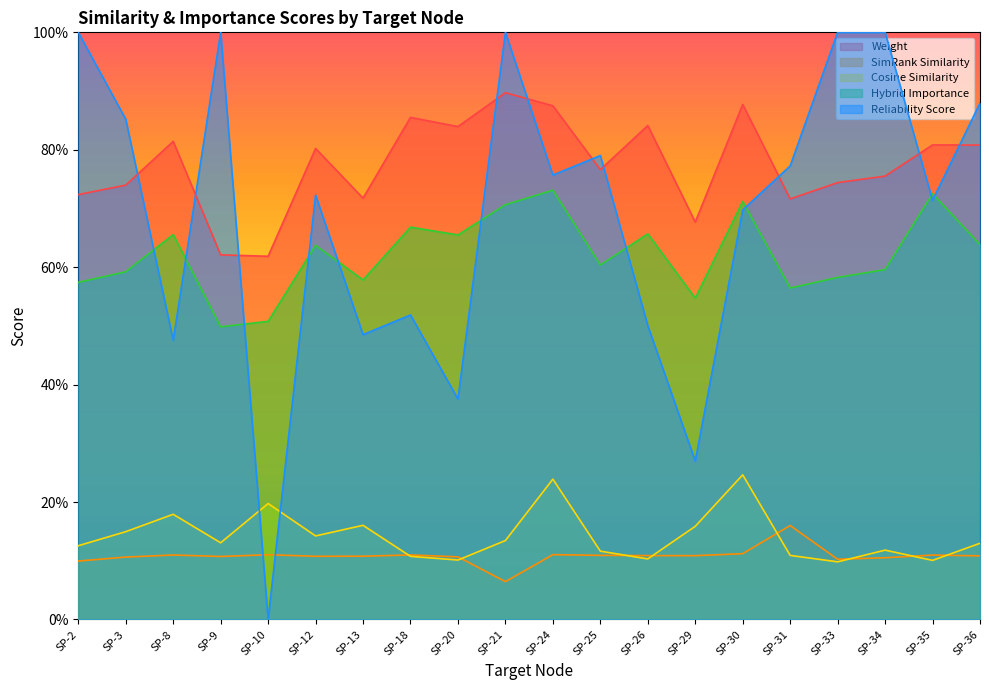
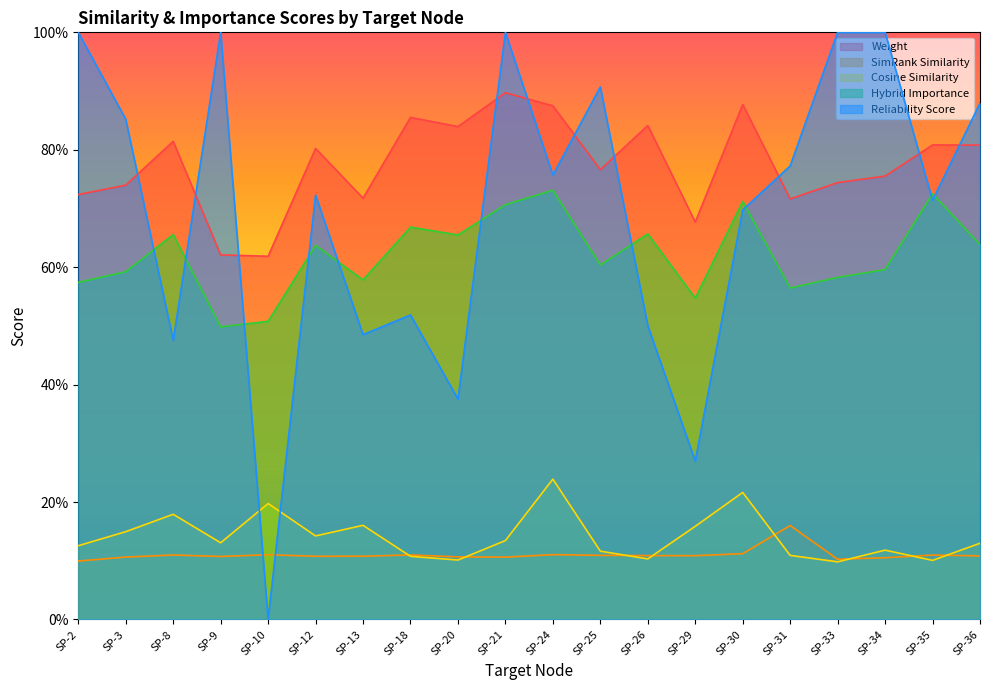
SimRank Similarity, SP-21: 6% -> 11%
Reliability Score, SP-25: 79% -> 91%
Cosine Similarity, SP-30: 25% -> 22%
